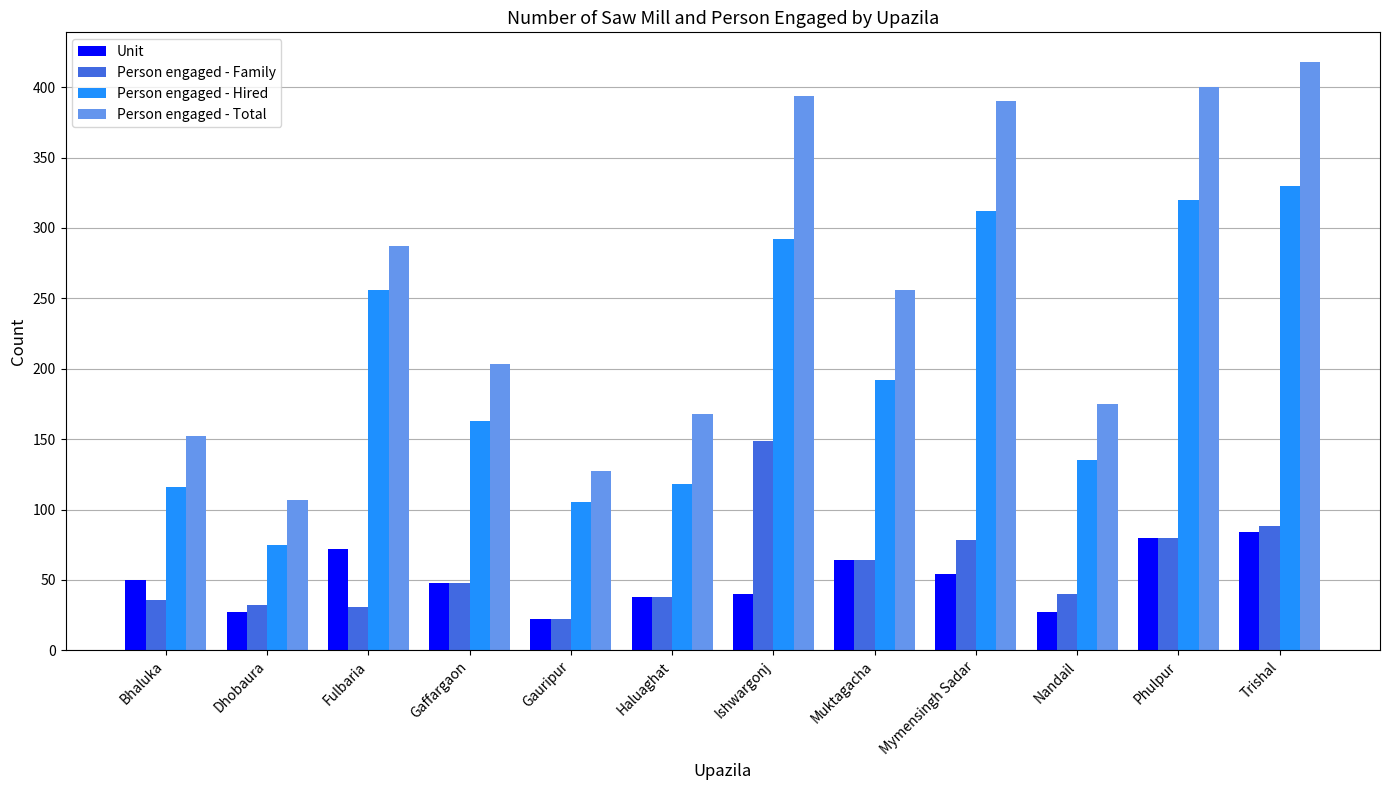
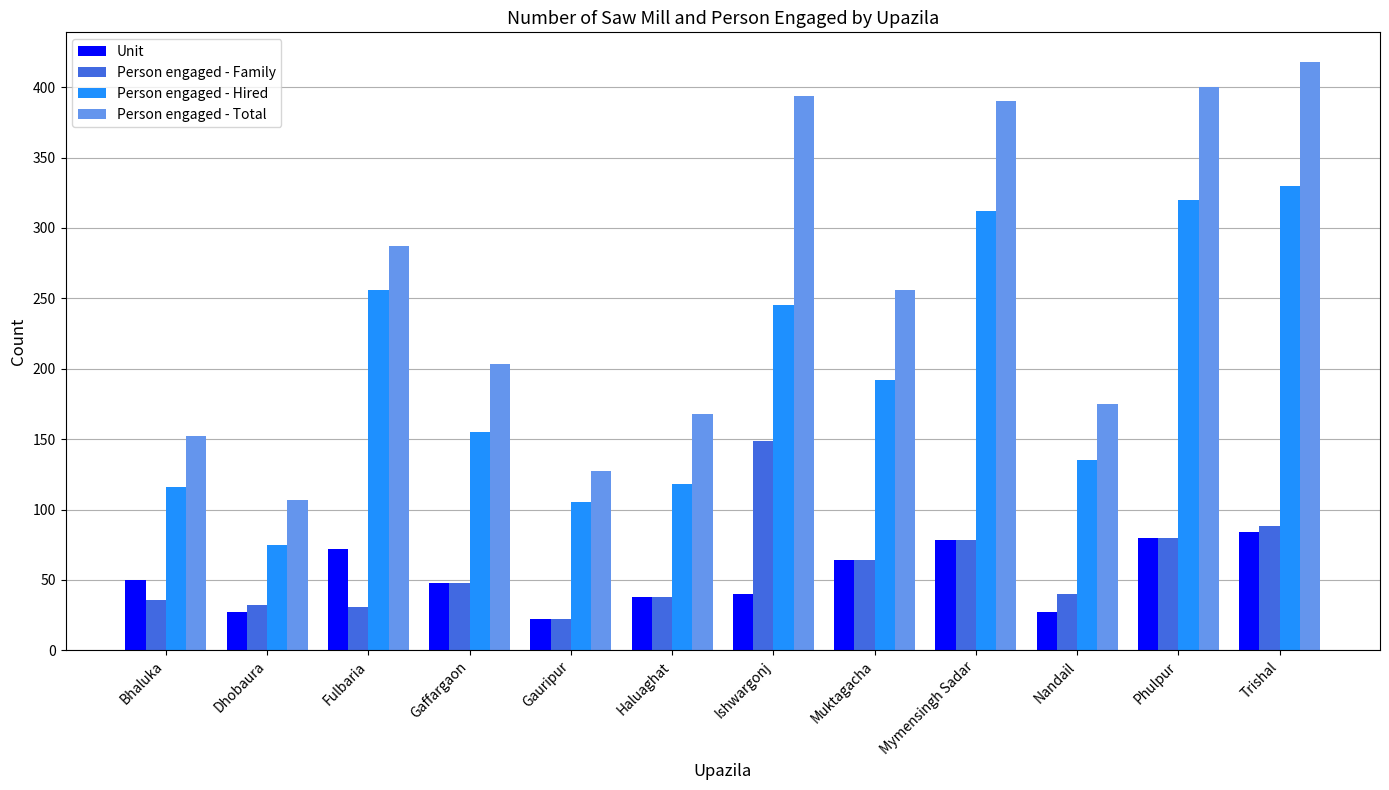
Person engaged - Hired, Gaffargaon: 163 -> 155
Person engaged - Hired, Ishwargonj: 292 -> 245
Unit, Mymensingh Sadar: 54 -> 78
